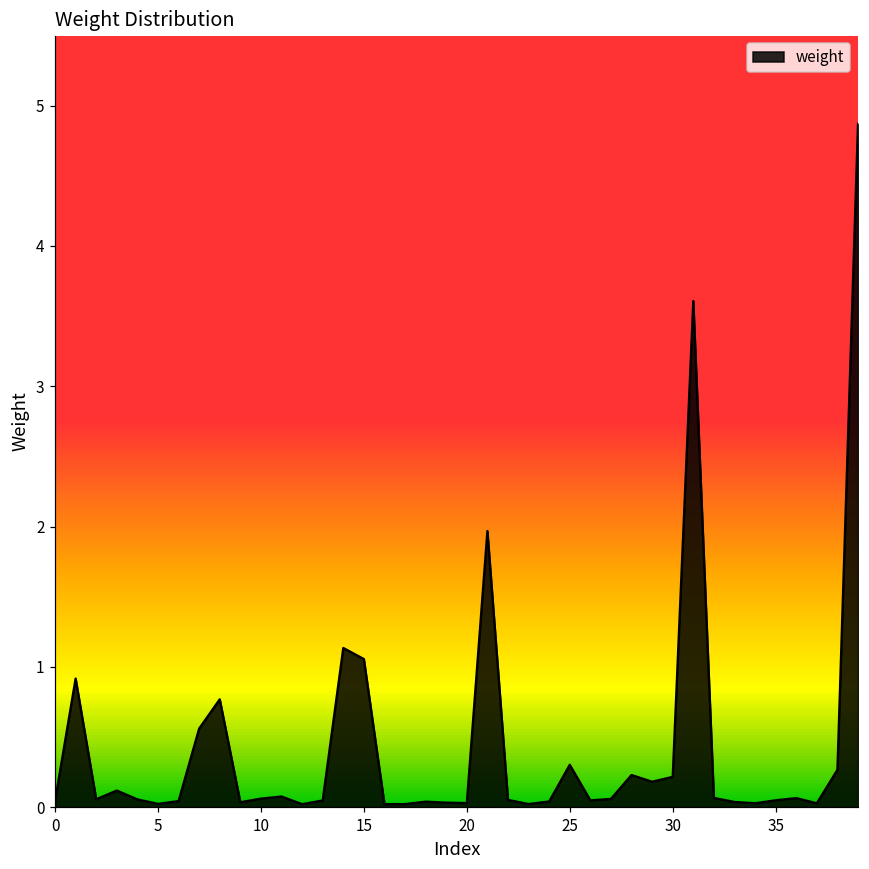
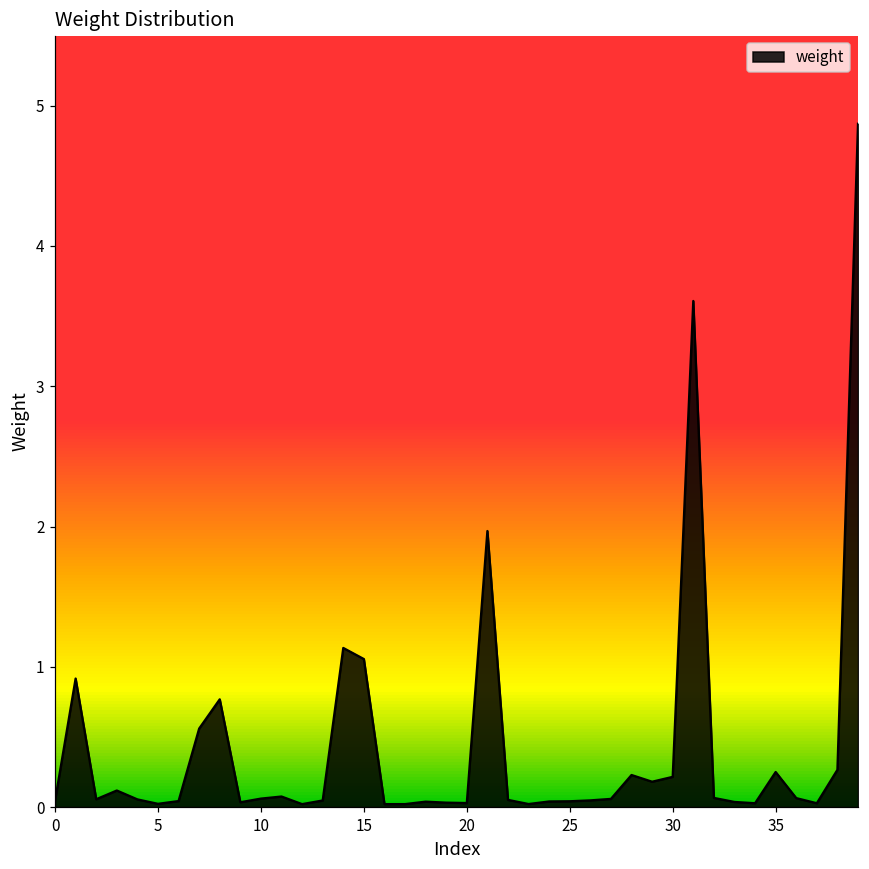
25: 0.30 -> 0.04
35: 0.05 -> 0.25
